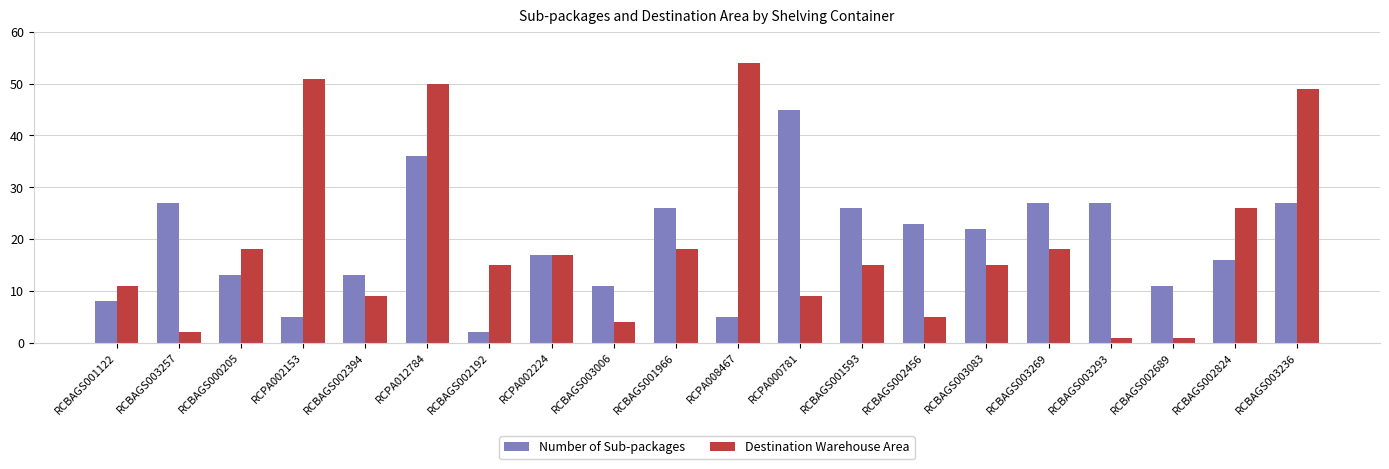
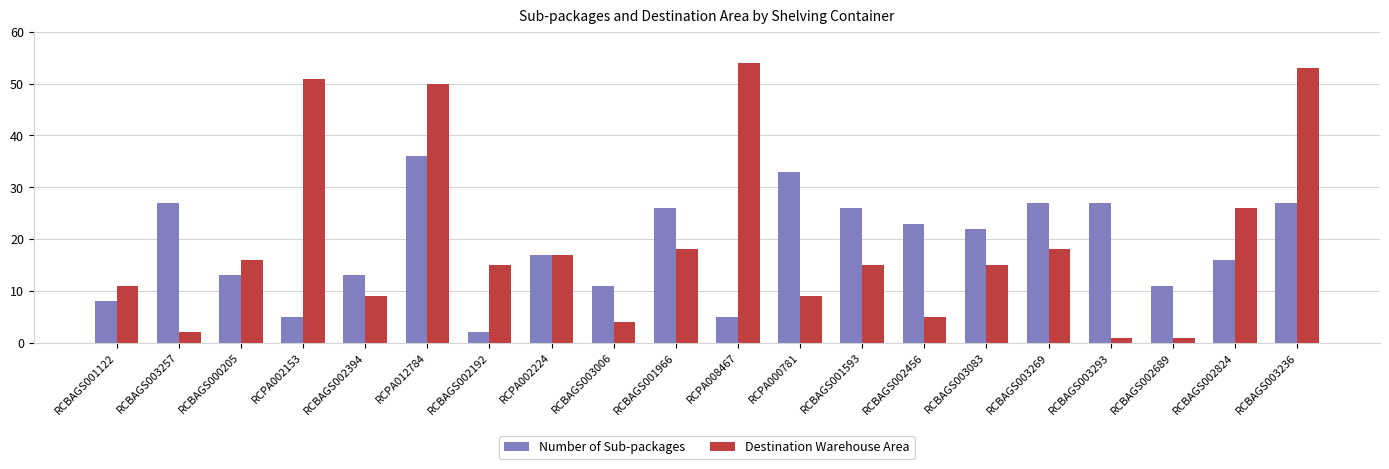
Destination Warehouse Area, RCBAGS000205: 18 -> 16
Number of Sub-packages, RCPA000781: 45 -> 33
Destination Warehouse Area, RCBAGS003236: 49 -> 53
